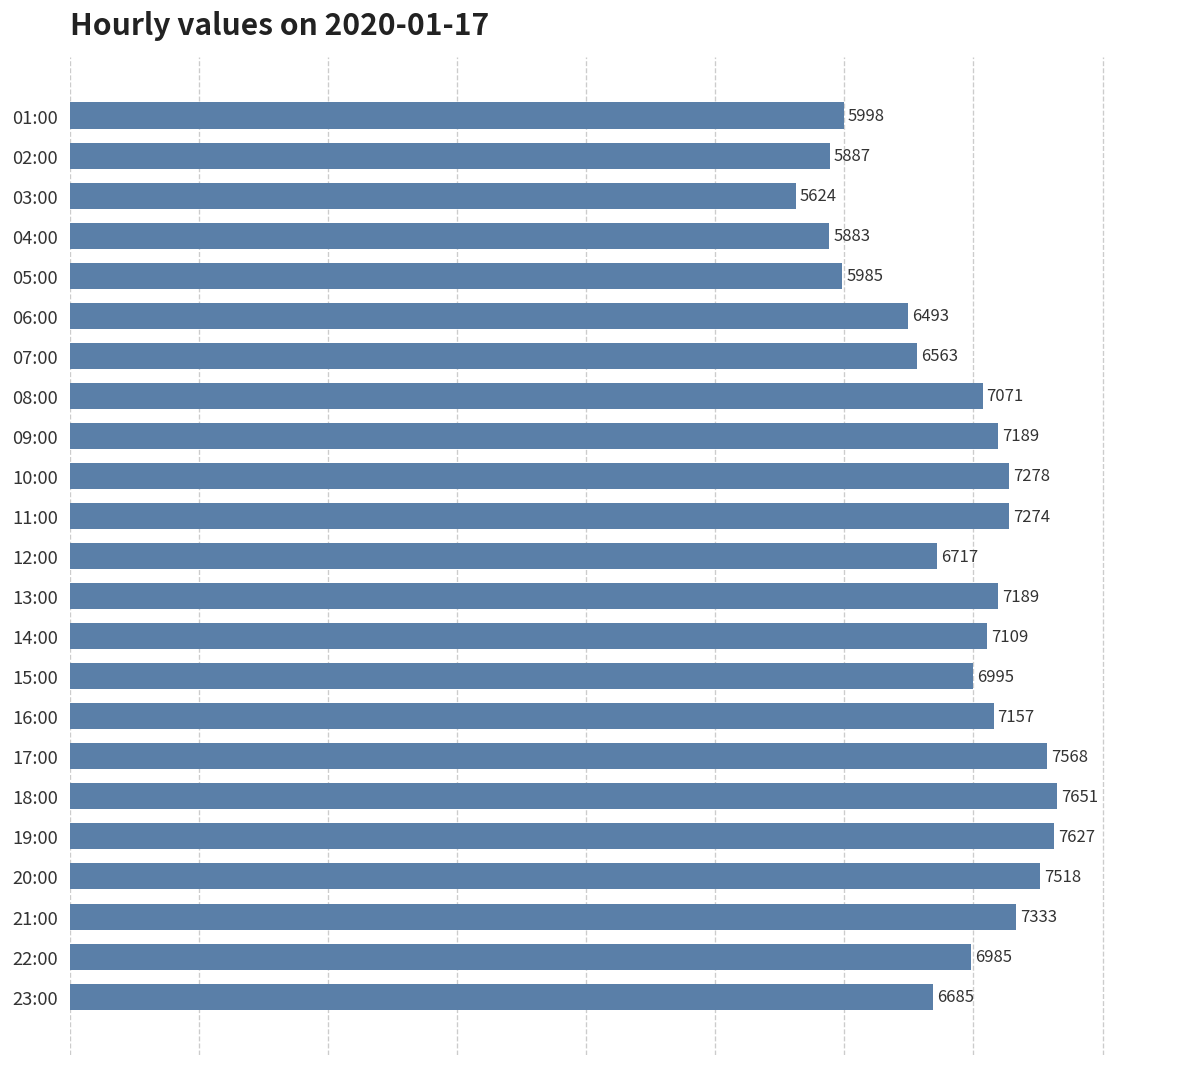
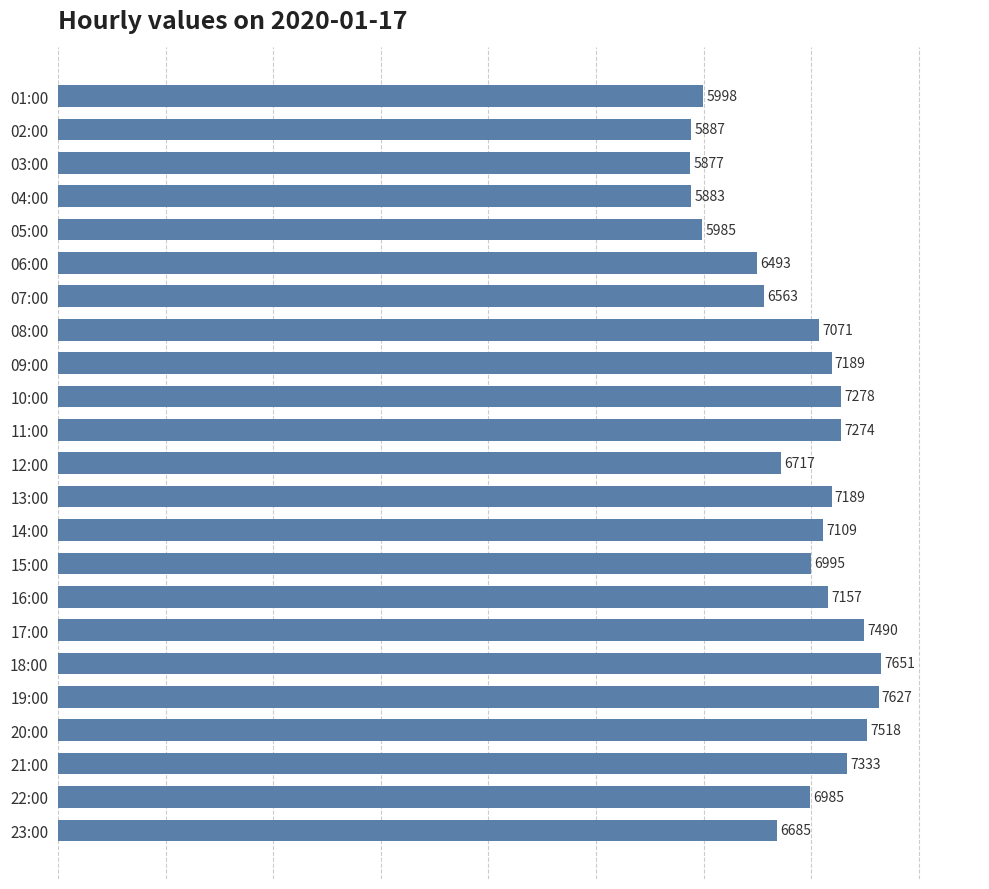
03:00: 5624 -> 5877
17:00: 7568 -> 7490
